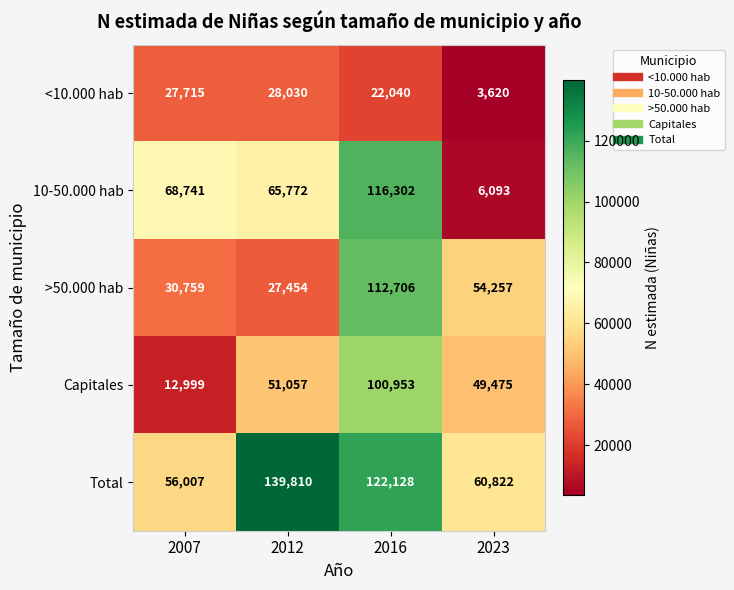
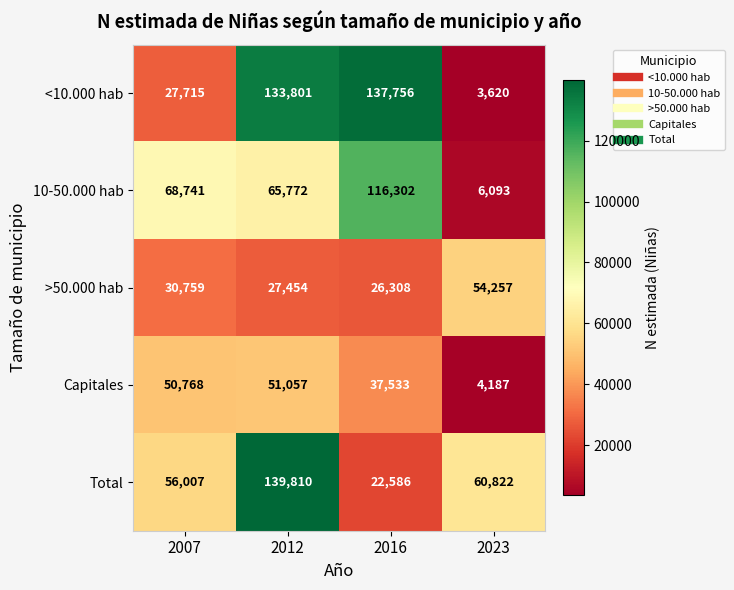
<10.000 hab, 2012: 28,030 -> 133,801
<10.000 hab, 2016: 22,040 -> 137,756
>50.000 hab, 2016: 112,706 -> 26,308
Capitales, 2007: 12,999 -> 50,768
Capitales, 2016: 100,953 -> 37,533
Capitales, 2023: 49,475 -> 4,187
Total, 2016: 122,128 -> 22,586
